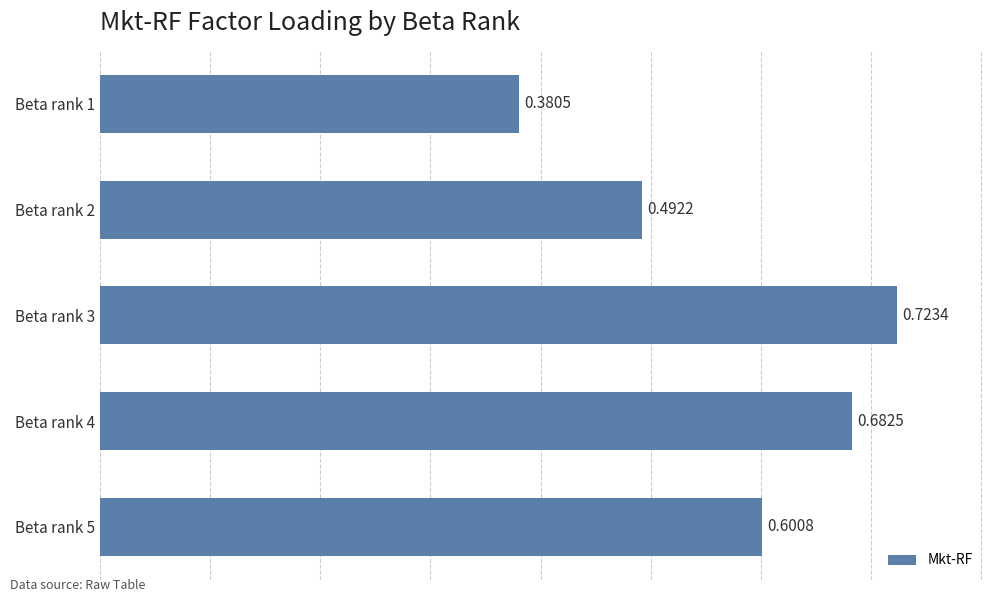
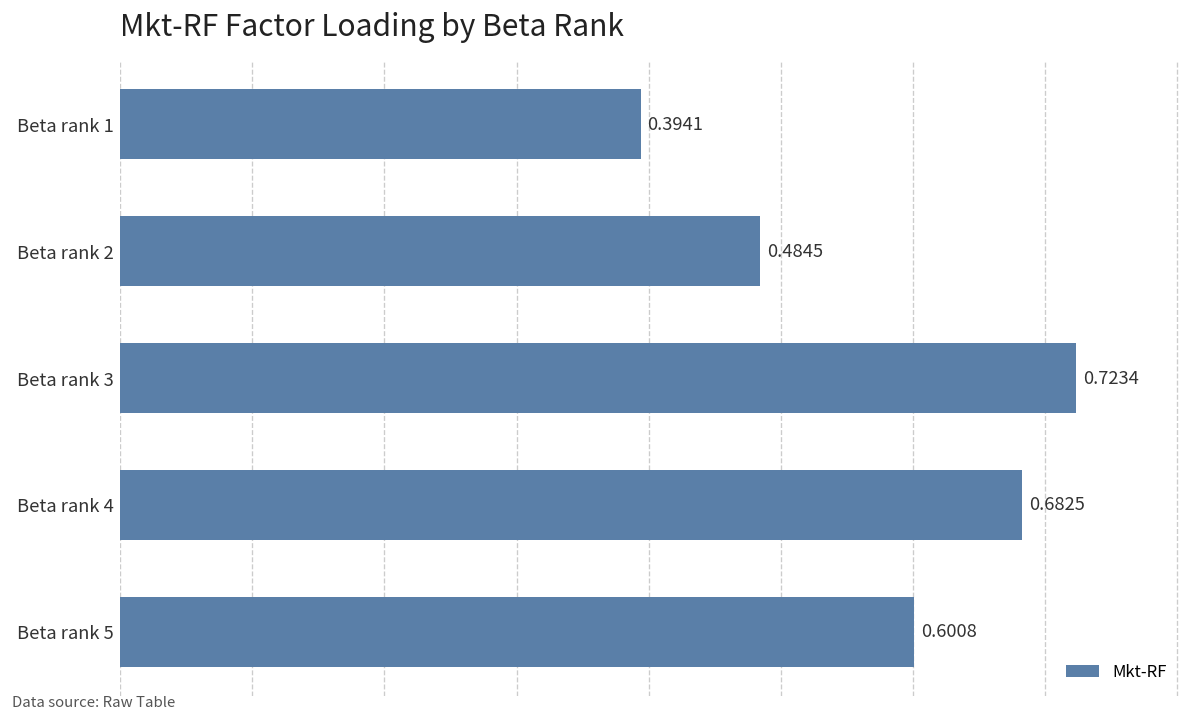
Beta rank 1: 0.3805 -> 0.3941
Beta rank 2: 0.4922 -> 0.4845
